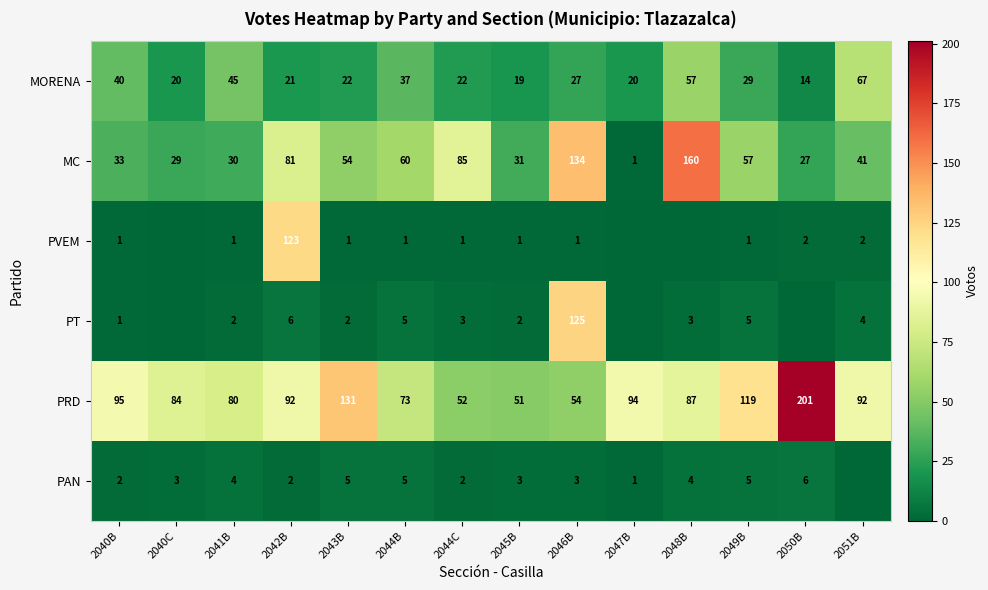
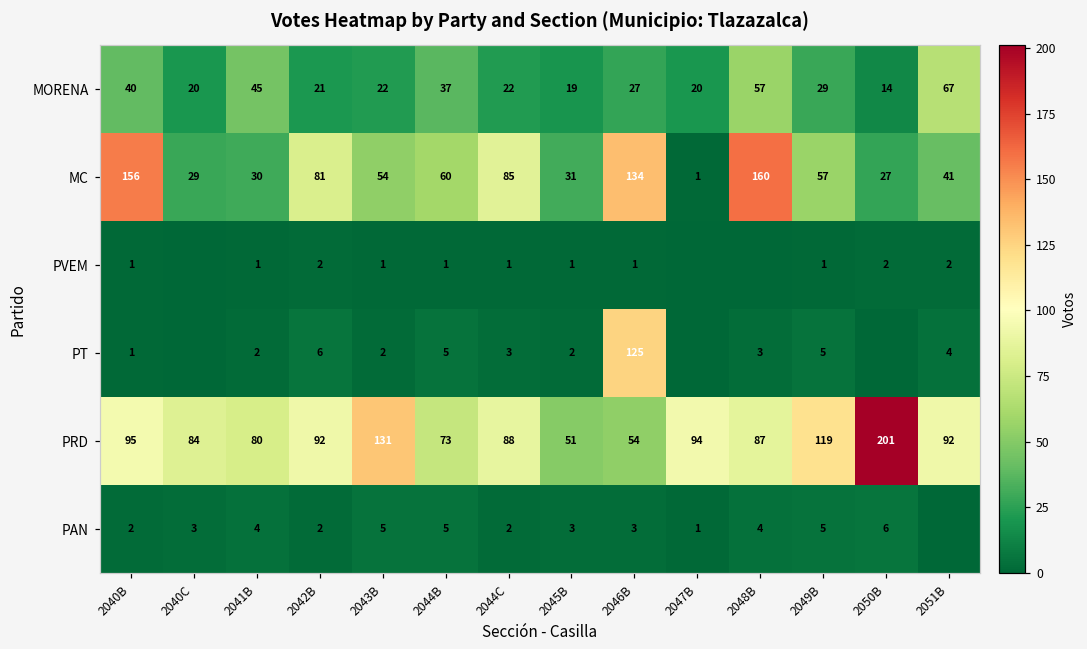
MC, 2040B: 33 -> 156
PVEM, 2042B: 123 -> 2
PRD, 2044C: 52 -> 88
